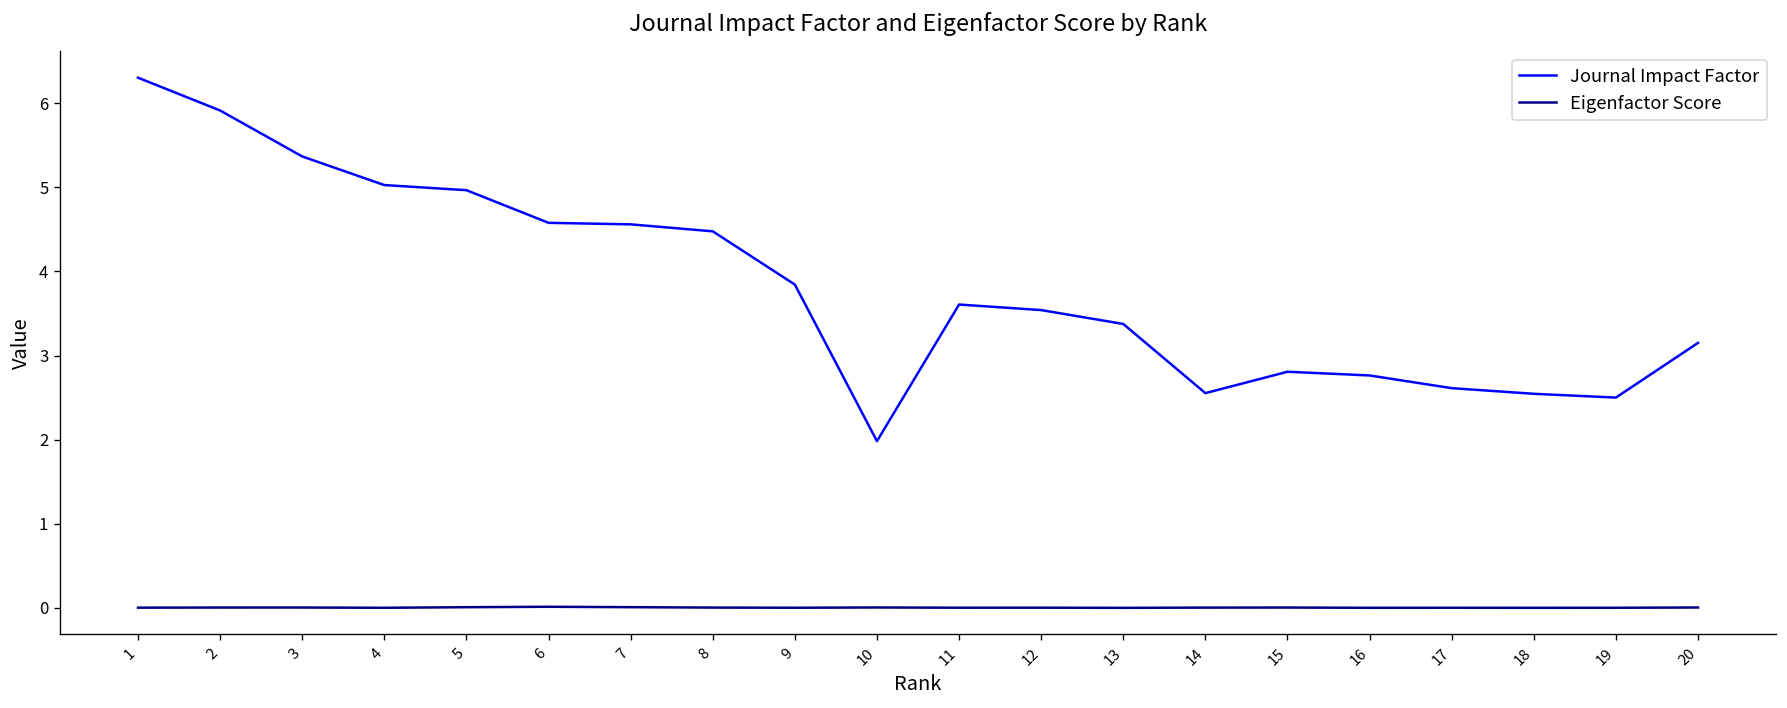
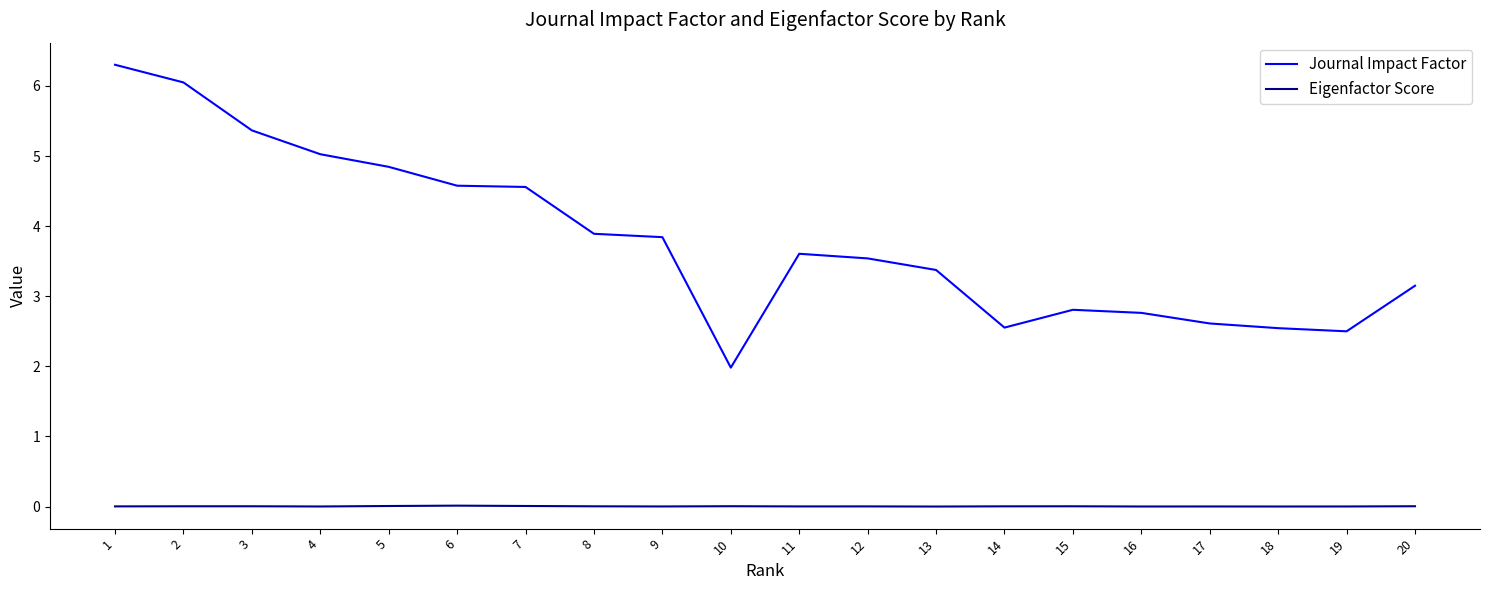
Journal Impact Factor, 2: 5.9 -> 6.1
Journal Impact Factor, 5: 5.0 -> 4.8
Journal Impact Factor, 8: 4.5 -> 3.9
